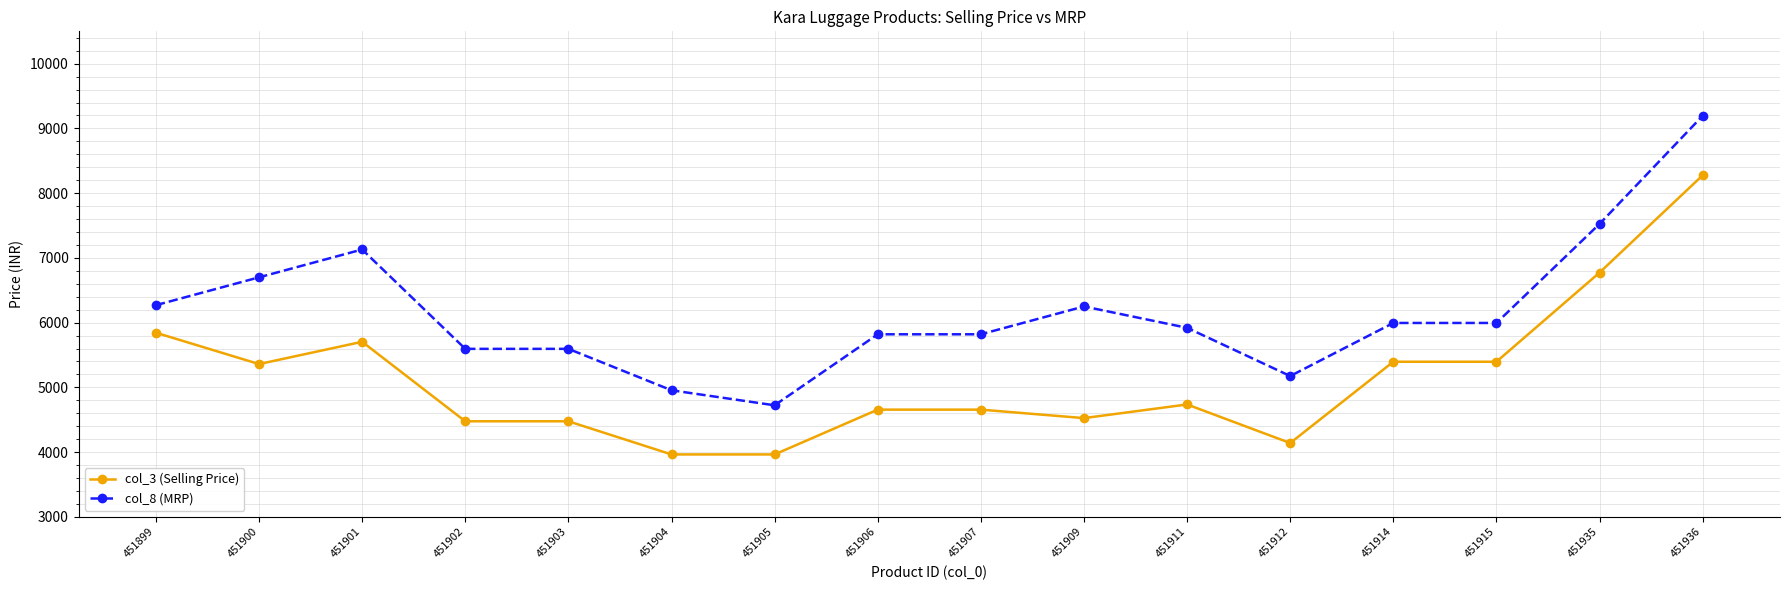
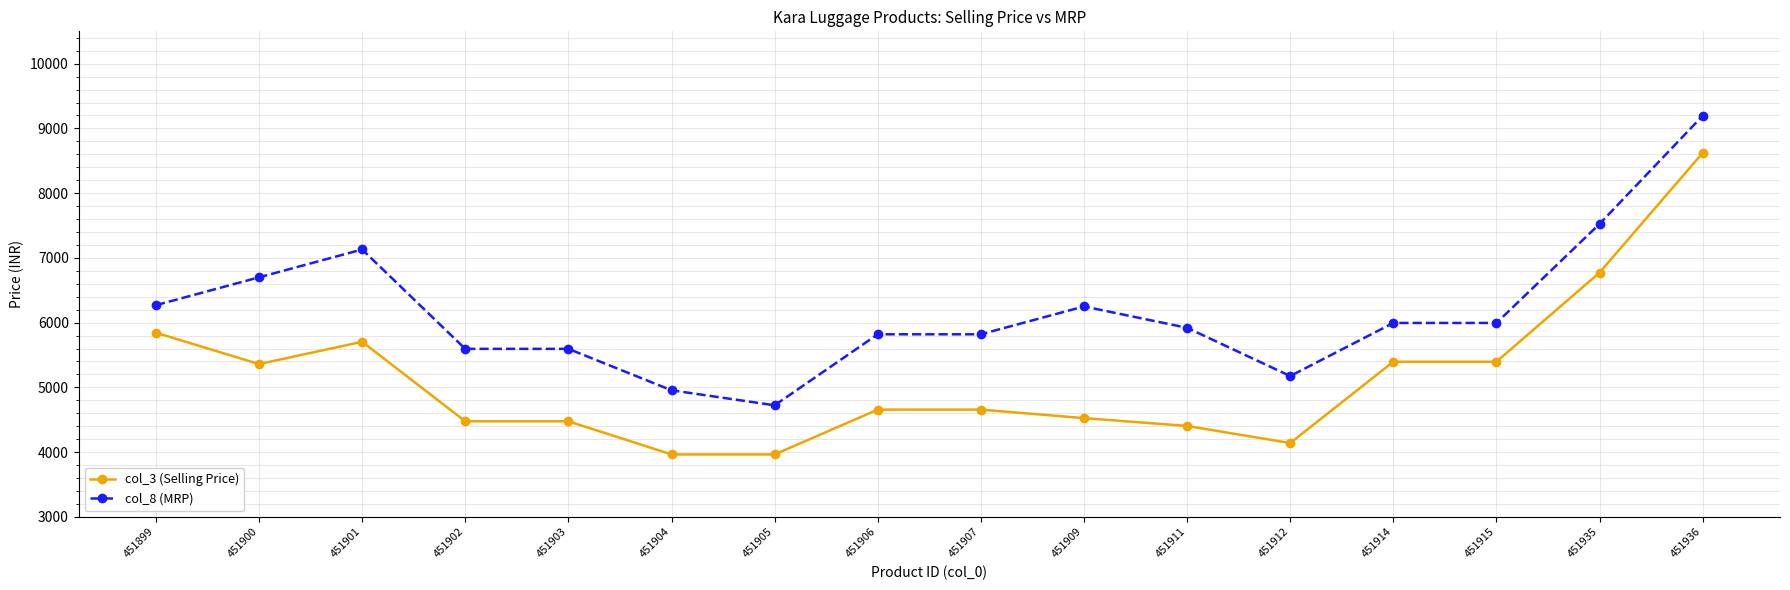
col_3 (Selling Price), 451911: 4700 -> 4400
col_3 (Selling Price), 451936: 8300 -> 8600
